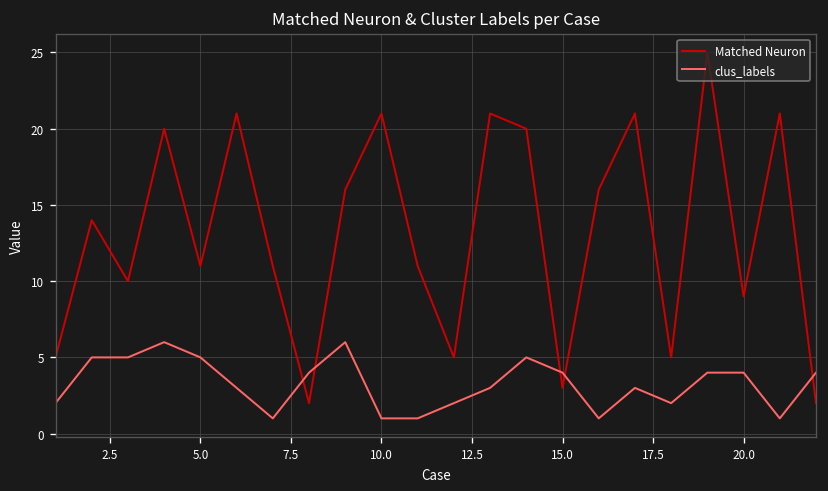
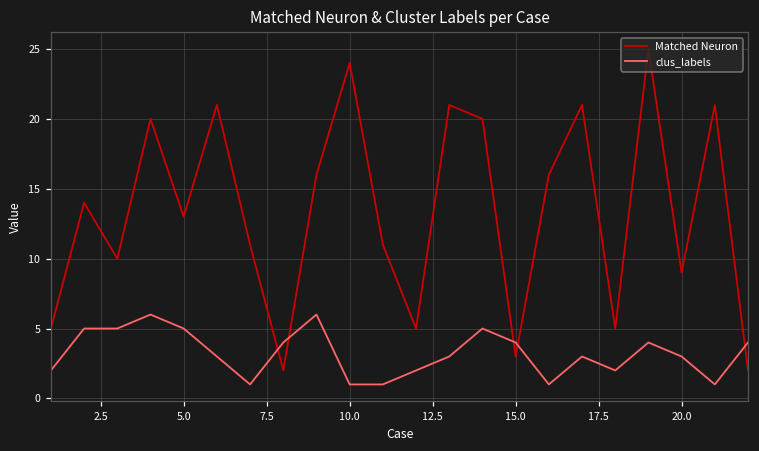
Matched Neuron, 5.0: 11 -> 13
Matched Neuron, 10.0: 21 -> 24
clus_labels, 20.0: 4 -> 3
